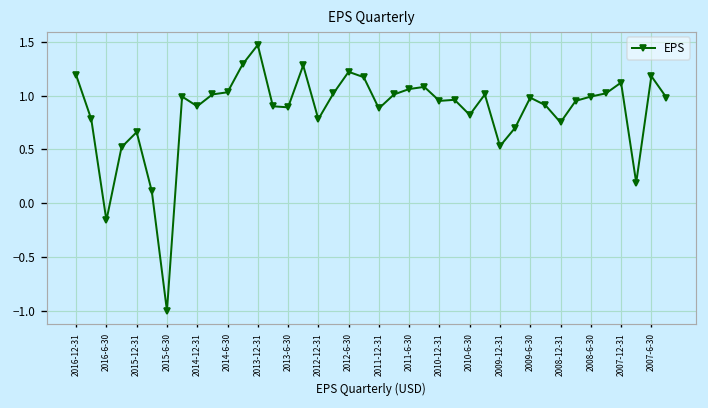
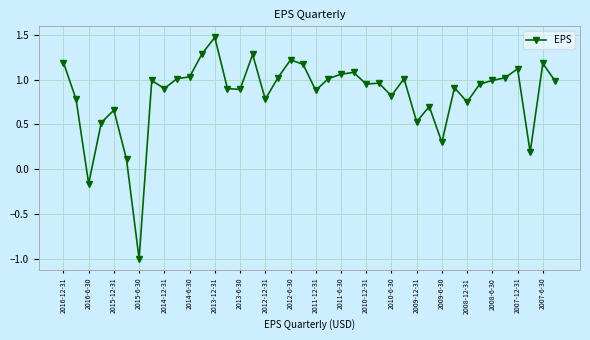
2009-6-30: 1.0 -> 0.3
